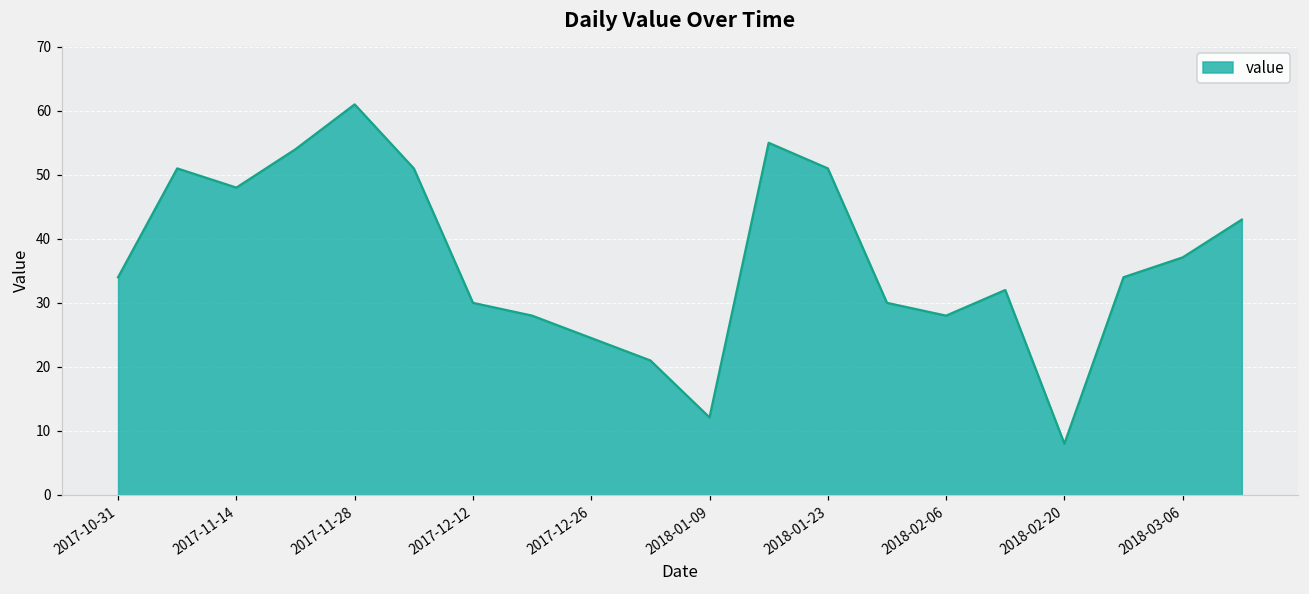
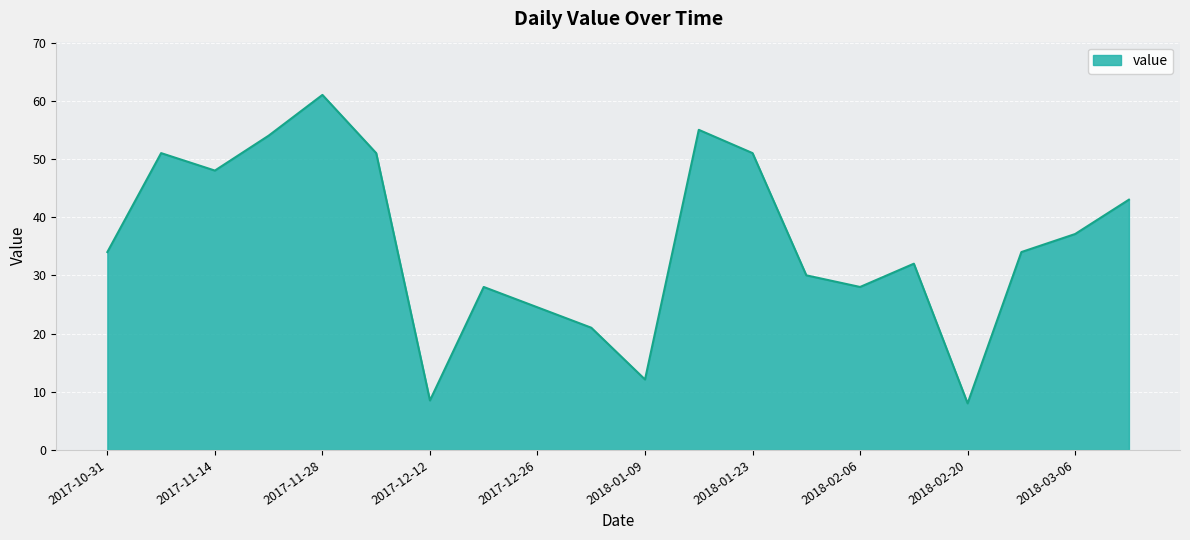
2017-12-12: 30 -> 9
